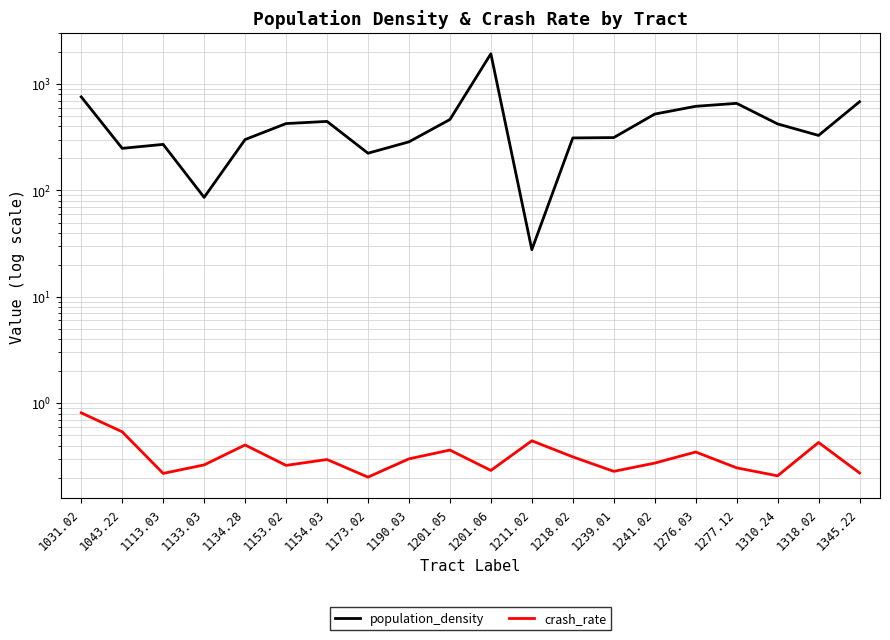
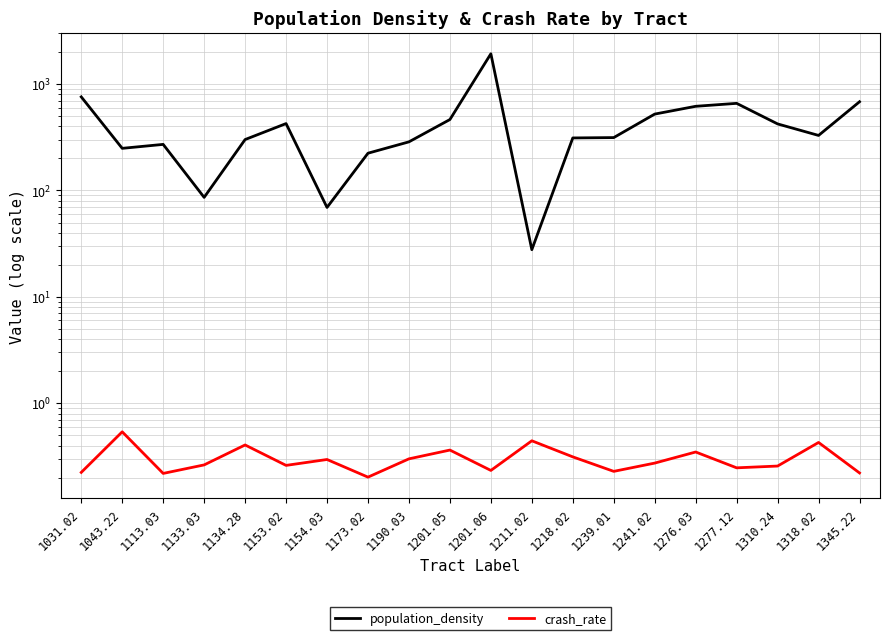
crash_rate, 1031.02: 0.8 -> 0.22
population_density, 1154.03: 450 -> 70
crash_rate, 1310.24: 0.21 -> 0.26
